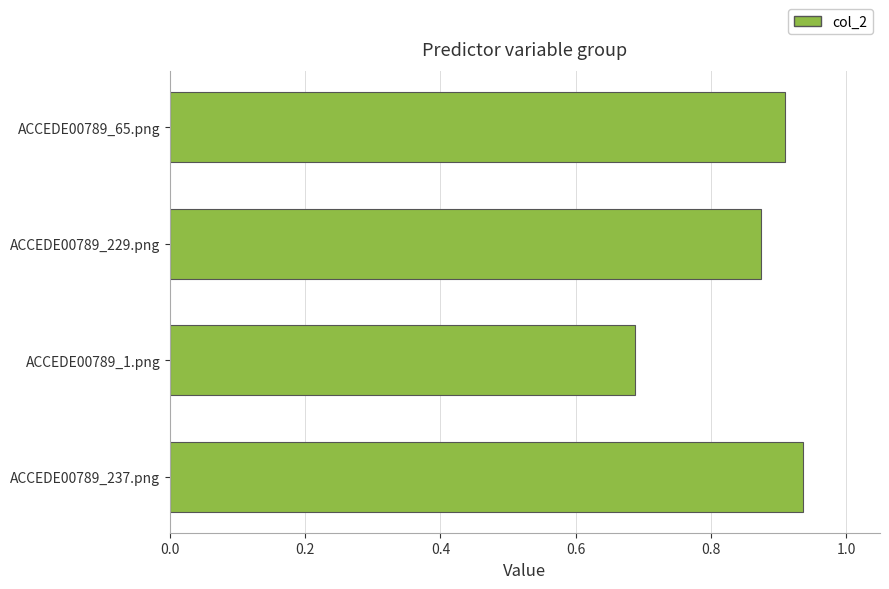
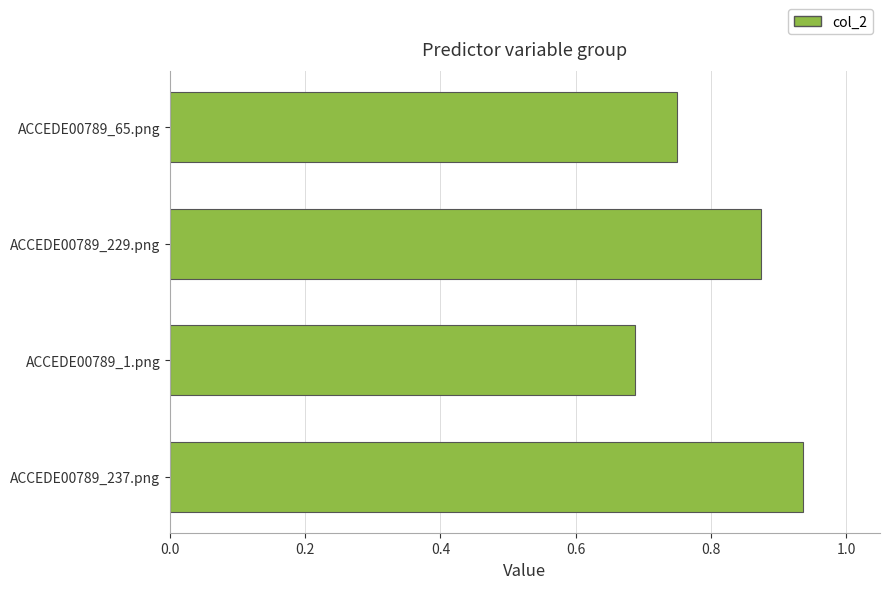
ACCEDE00789_65.png: 0.91 -> 0.75
